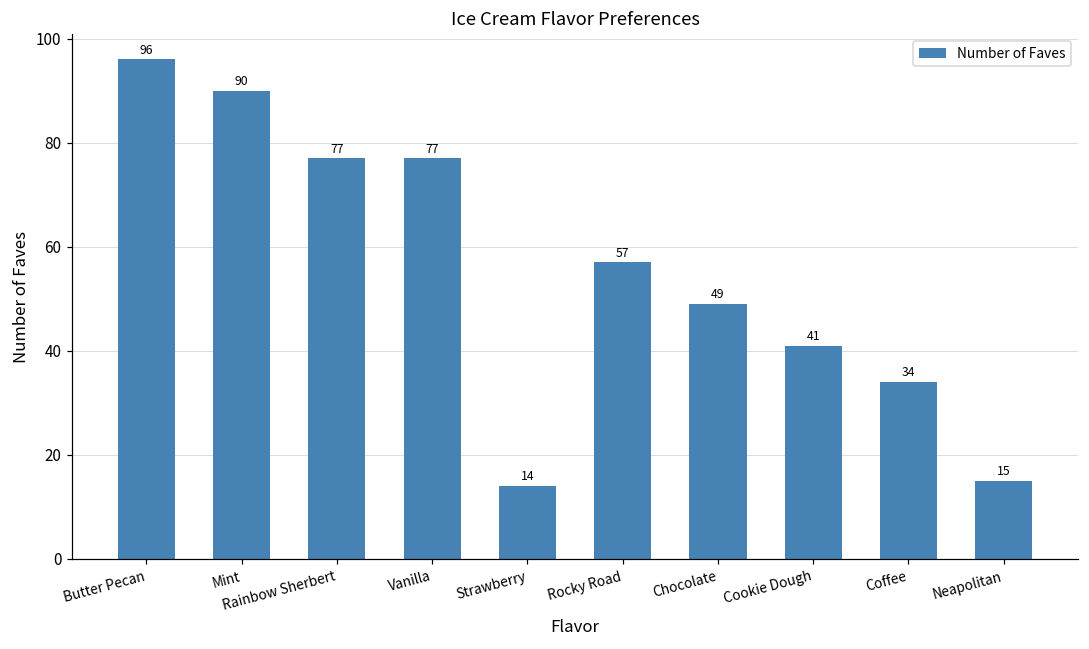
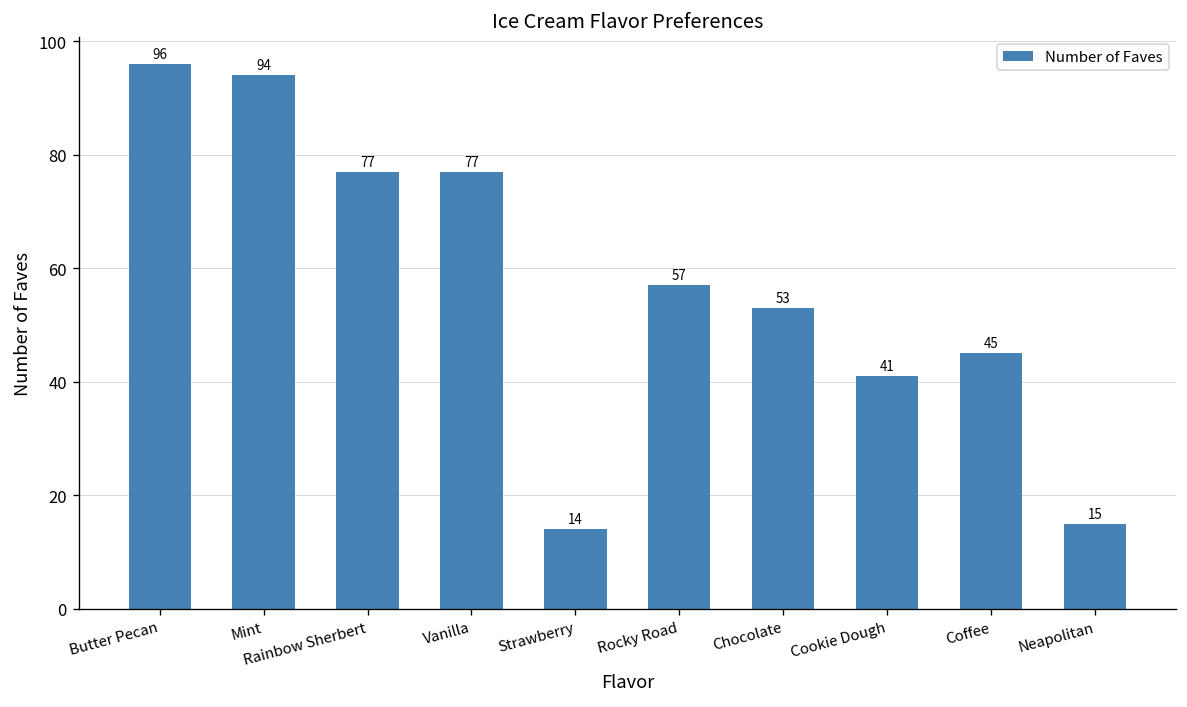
Mint: 90 -> 94
Chocolate: 49 -> 53
Coffee: 34 -> 45
